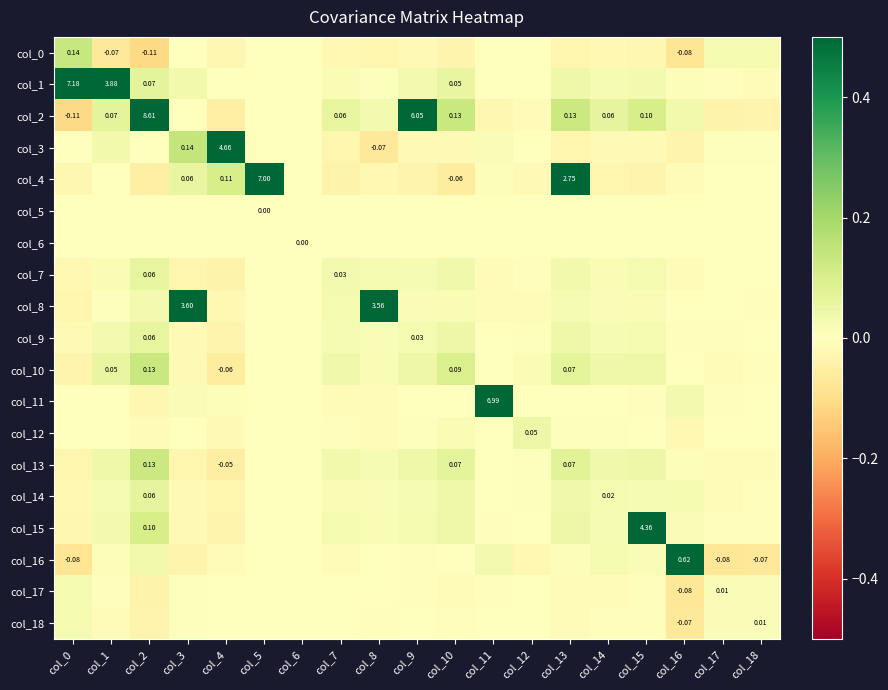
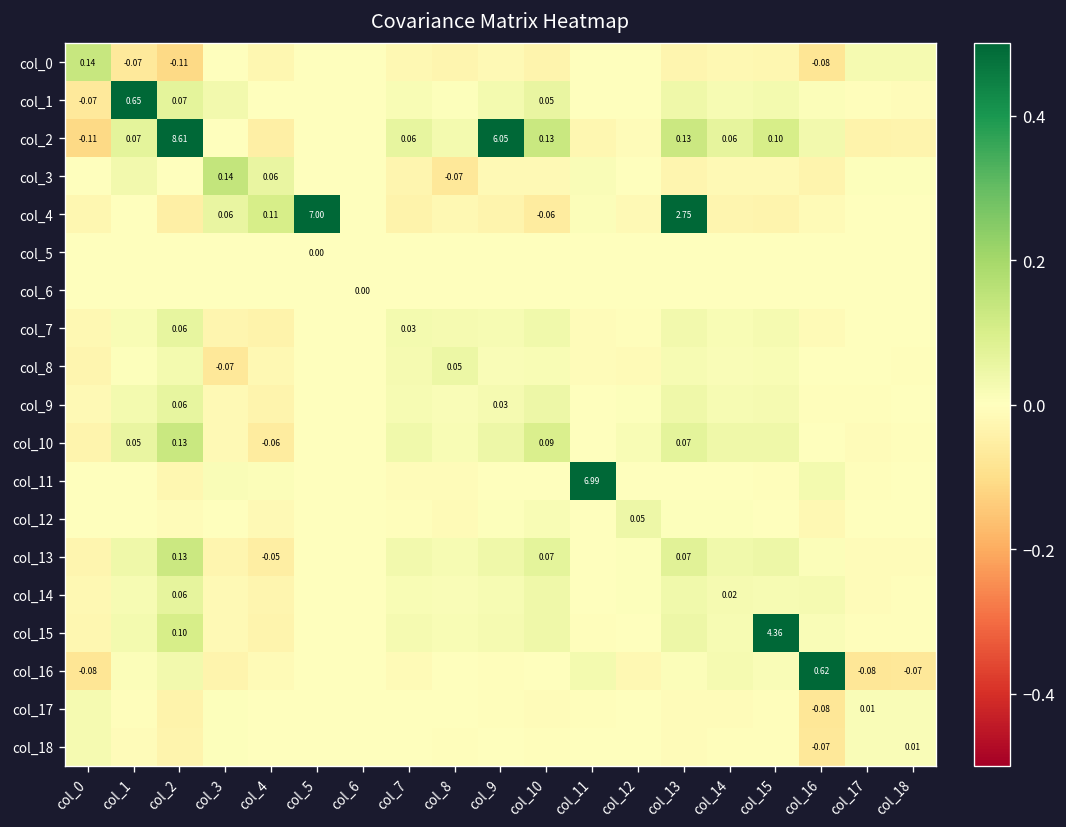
col_1, col_0: 7.18 -> -0.07
col_1, col_1: 3.88 -> 0.65
col_3, col_4: 4.66 -> 0.06
col_8, col_3: 3.60 -> -0.07
col_8, col_8: 3.56 -> 0.05
